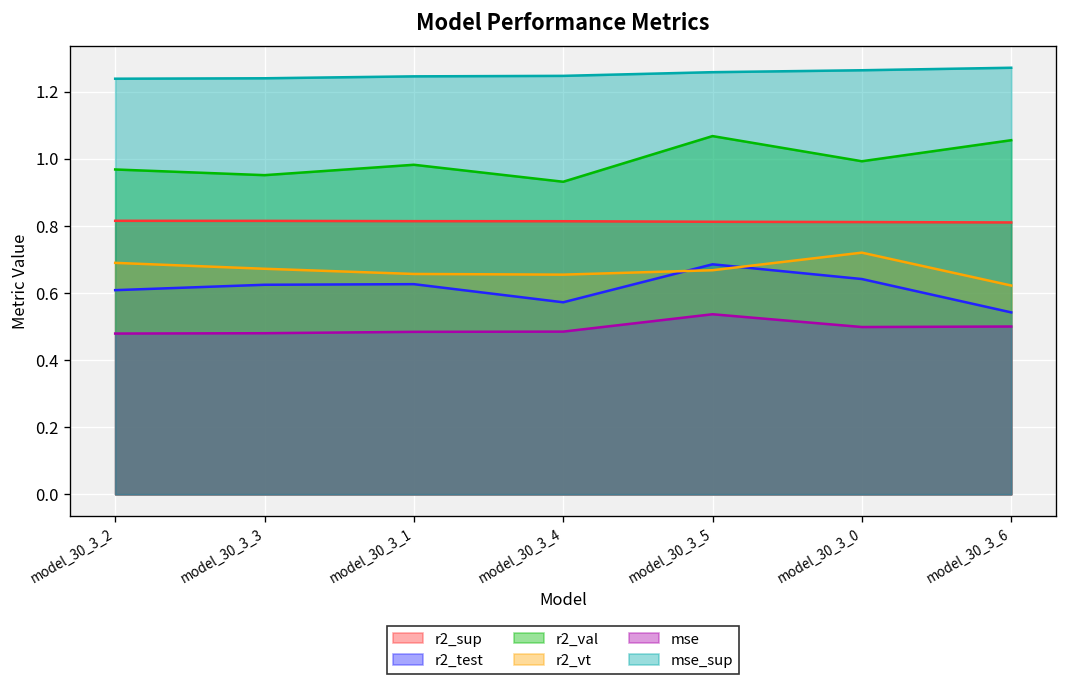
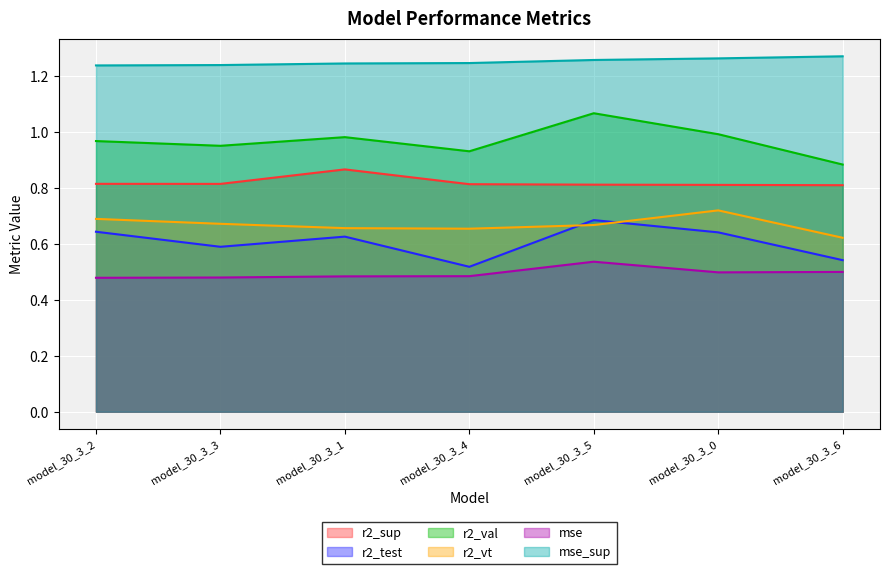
r2_test, model_30_3_2: 0.61 -> 0.64
r2_test, model_30_3_3: 0.62 -> 0.59
r2_sup, model_30_3_1: 0.81 -> 0.87
r2_test, model_30_3_4: 0.57 -> 0.52
r2_val, model_30_3_6: 1.05 -> 0.88
